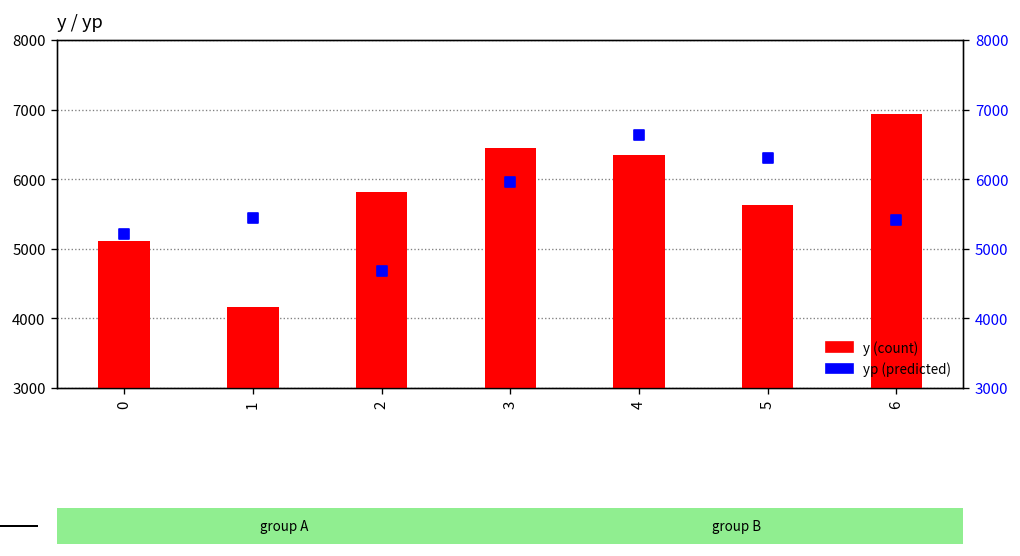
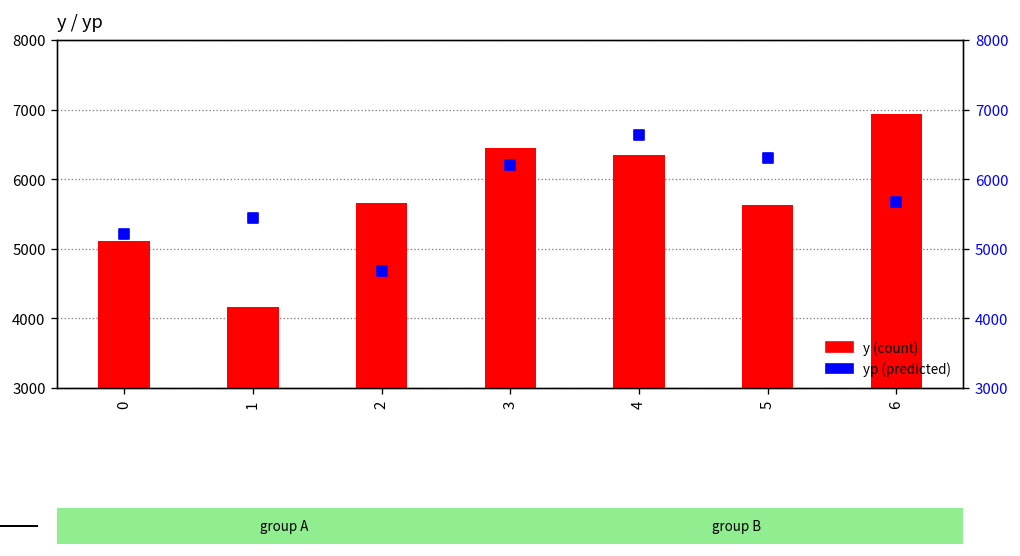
y (count), 2: 5800 -> 5700
yp (predicted), 3: 6000 -> 6200
yp (predicted), 6: 5400 -> 5700
